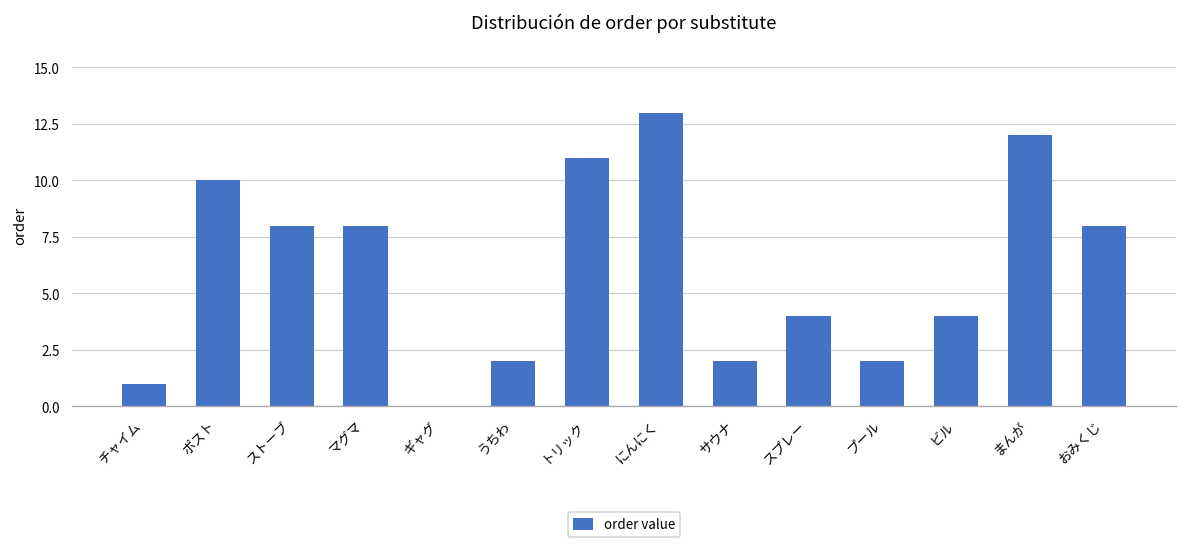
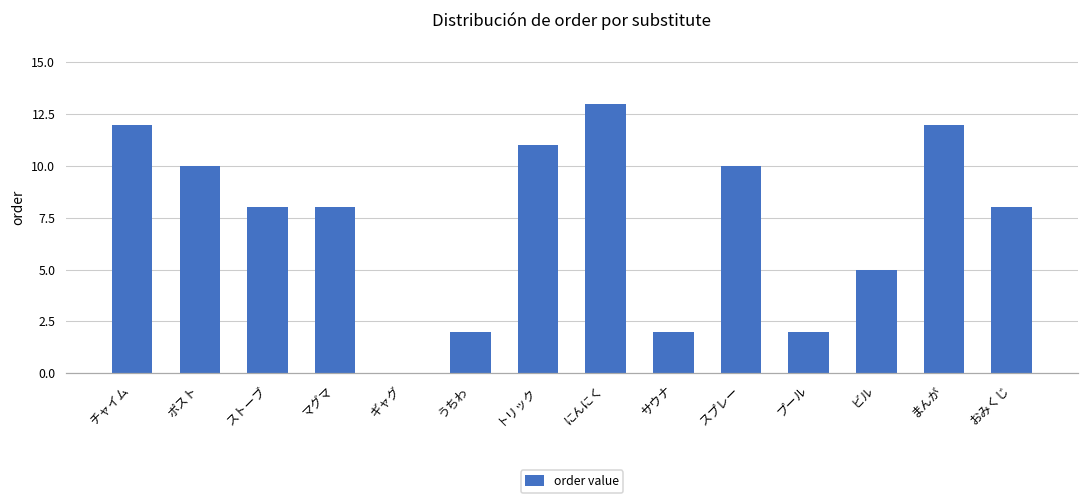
チャイム: 1 -> 12
スプレー: 4 -> 10
ビル: 4 -> 5
